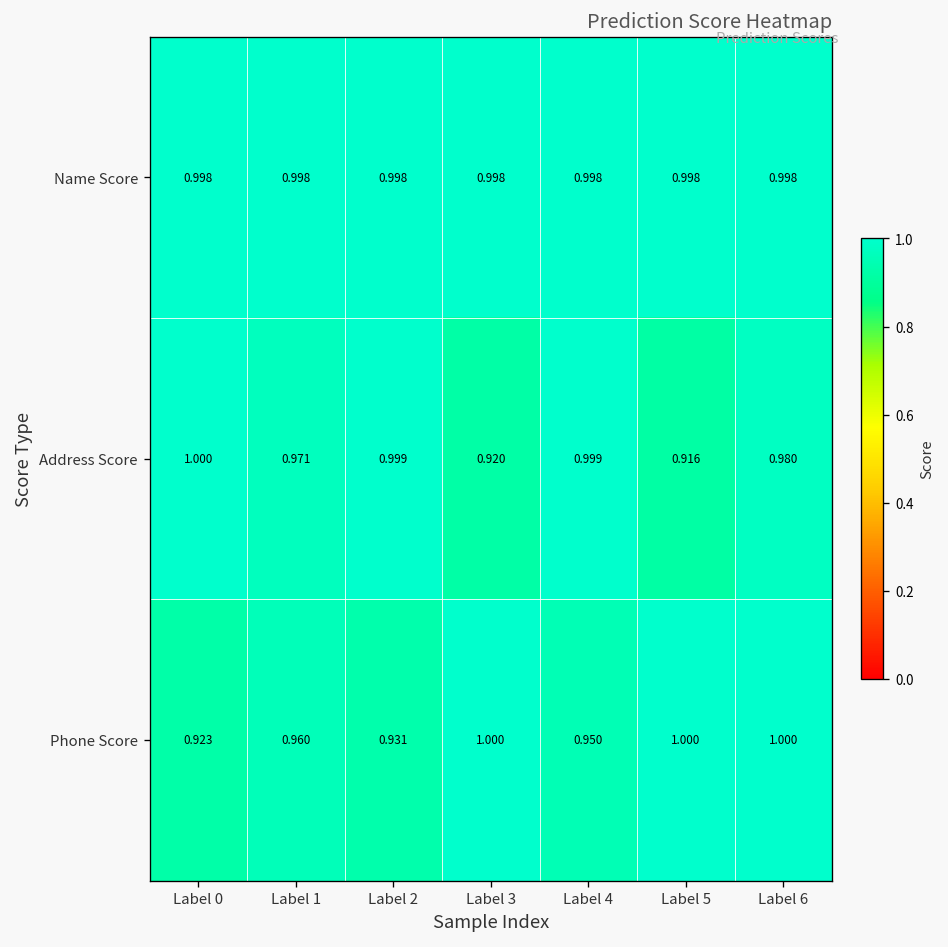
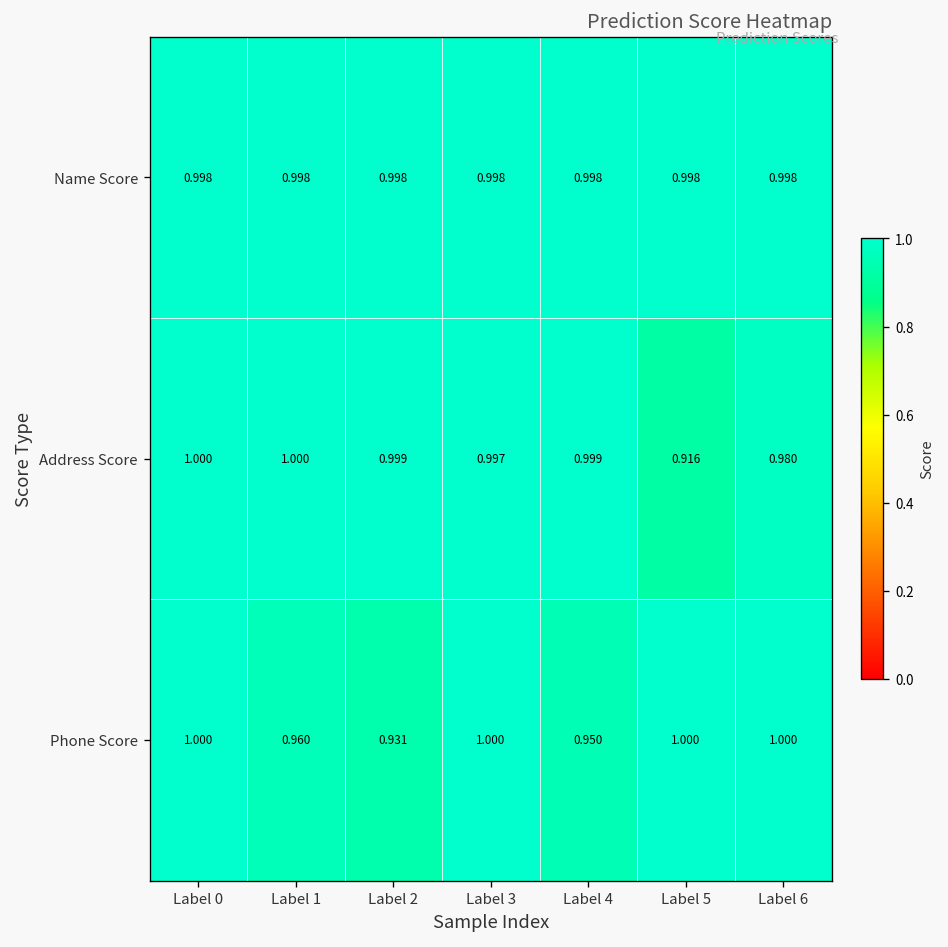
Address Score, Label 1: 0.971 -> 1.000
Address Score, Label 3: 0.920 -> 0.997
Phone Score, Label 0: 0.923 -> 1.000
